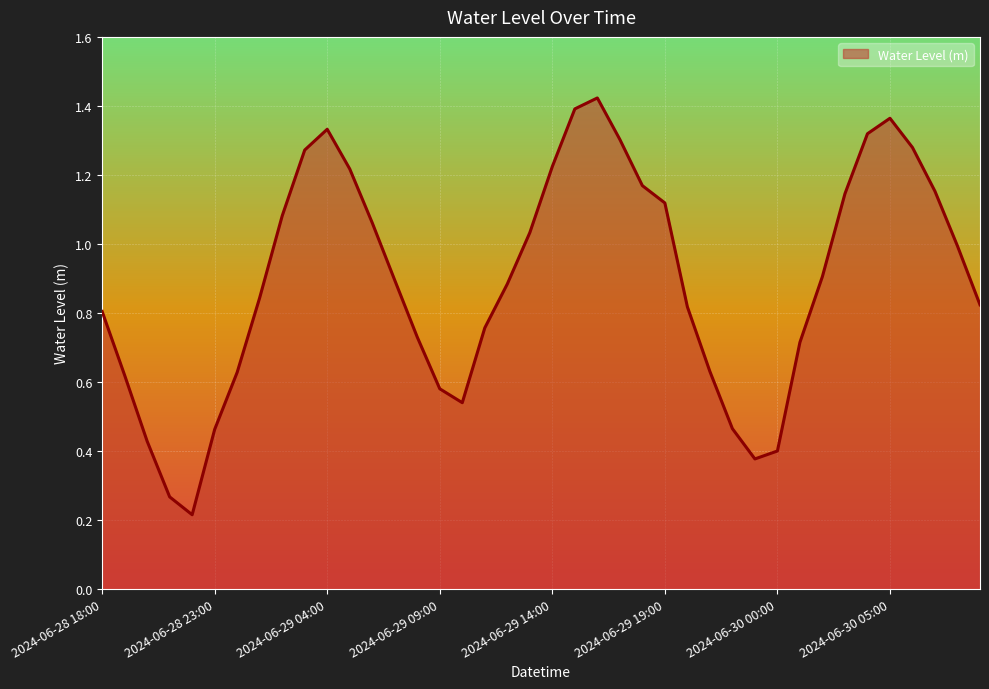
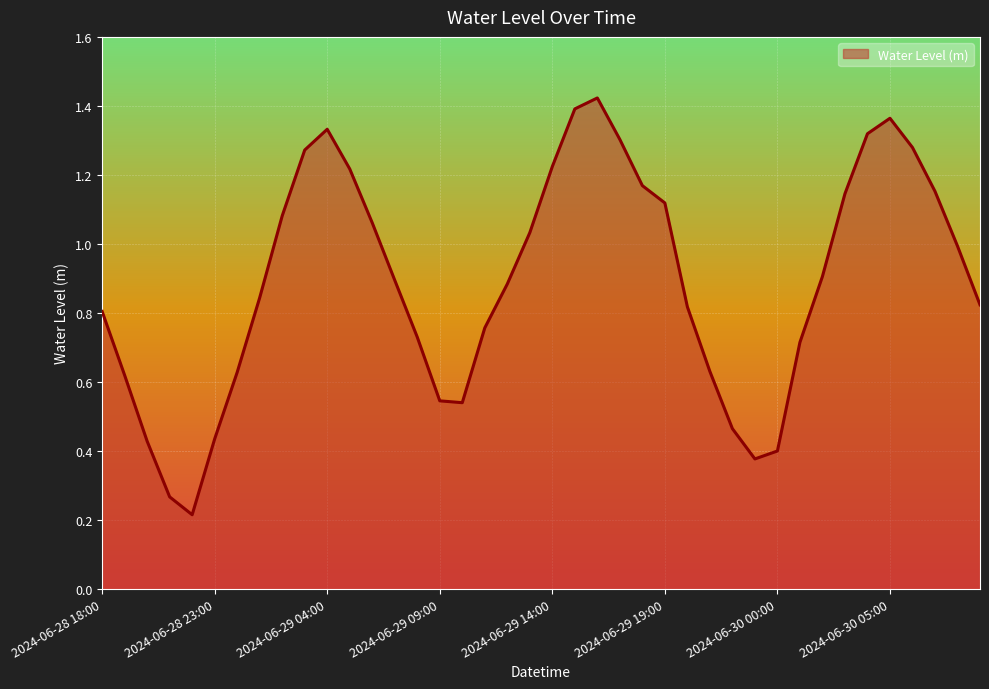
2024-06-28 23:00: 0.46 -> 0.44
2024-06-29 09:00: 0.58 -> 0.55
